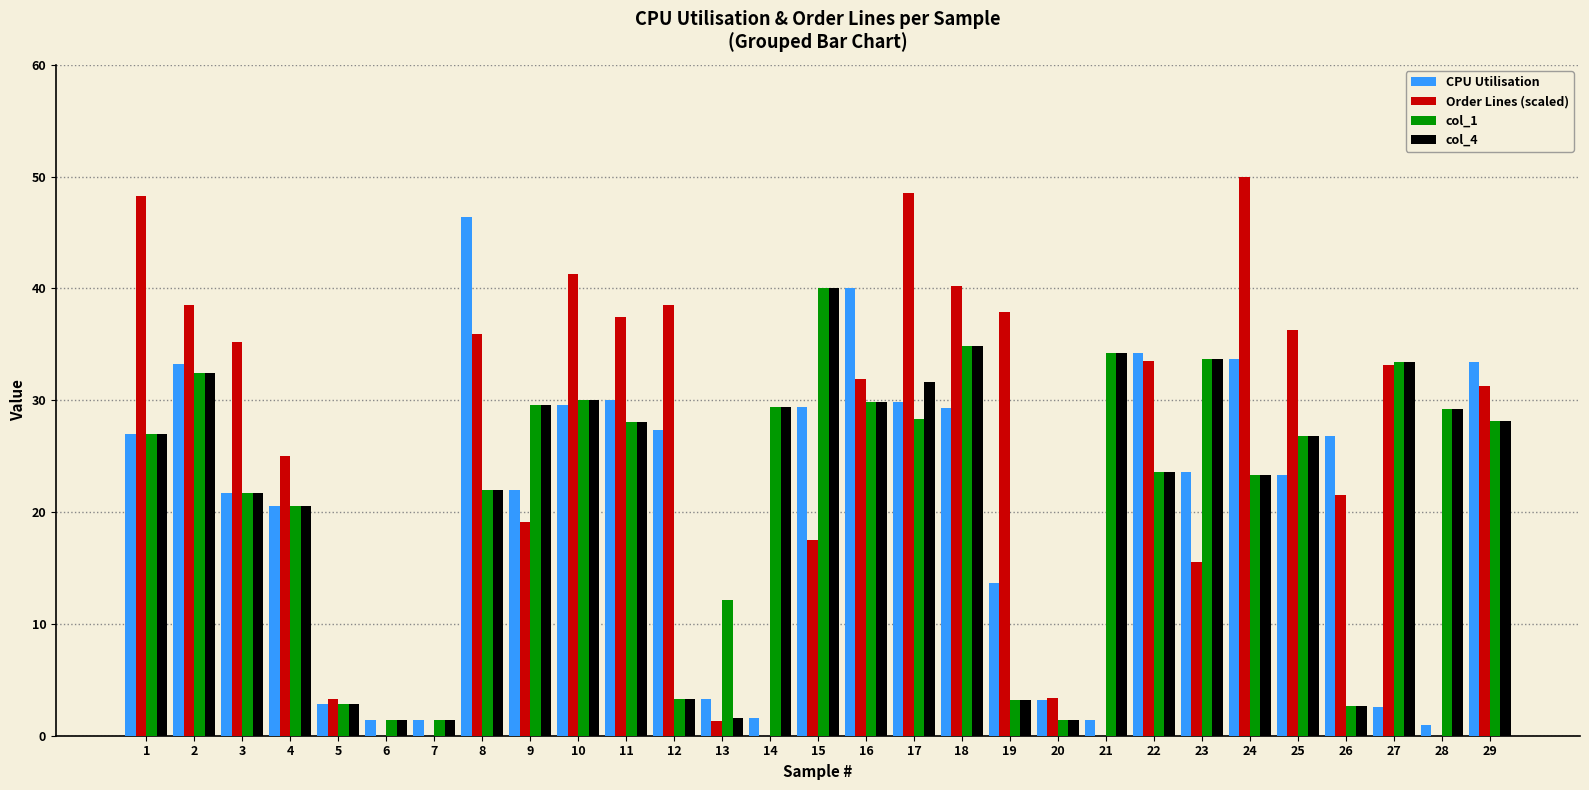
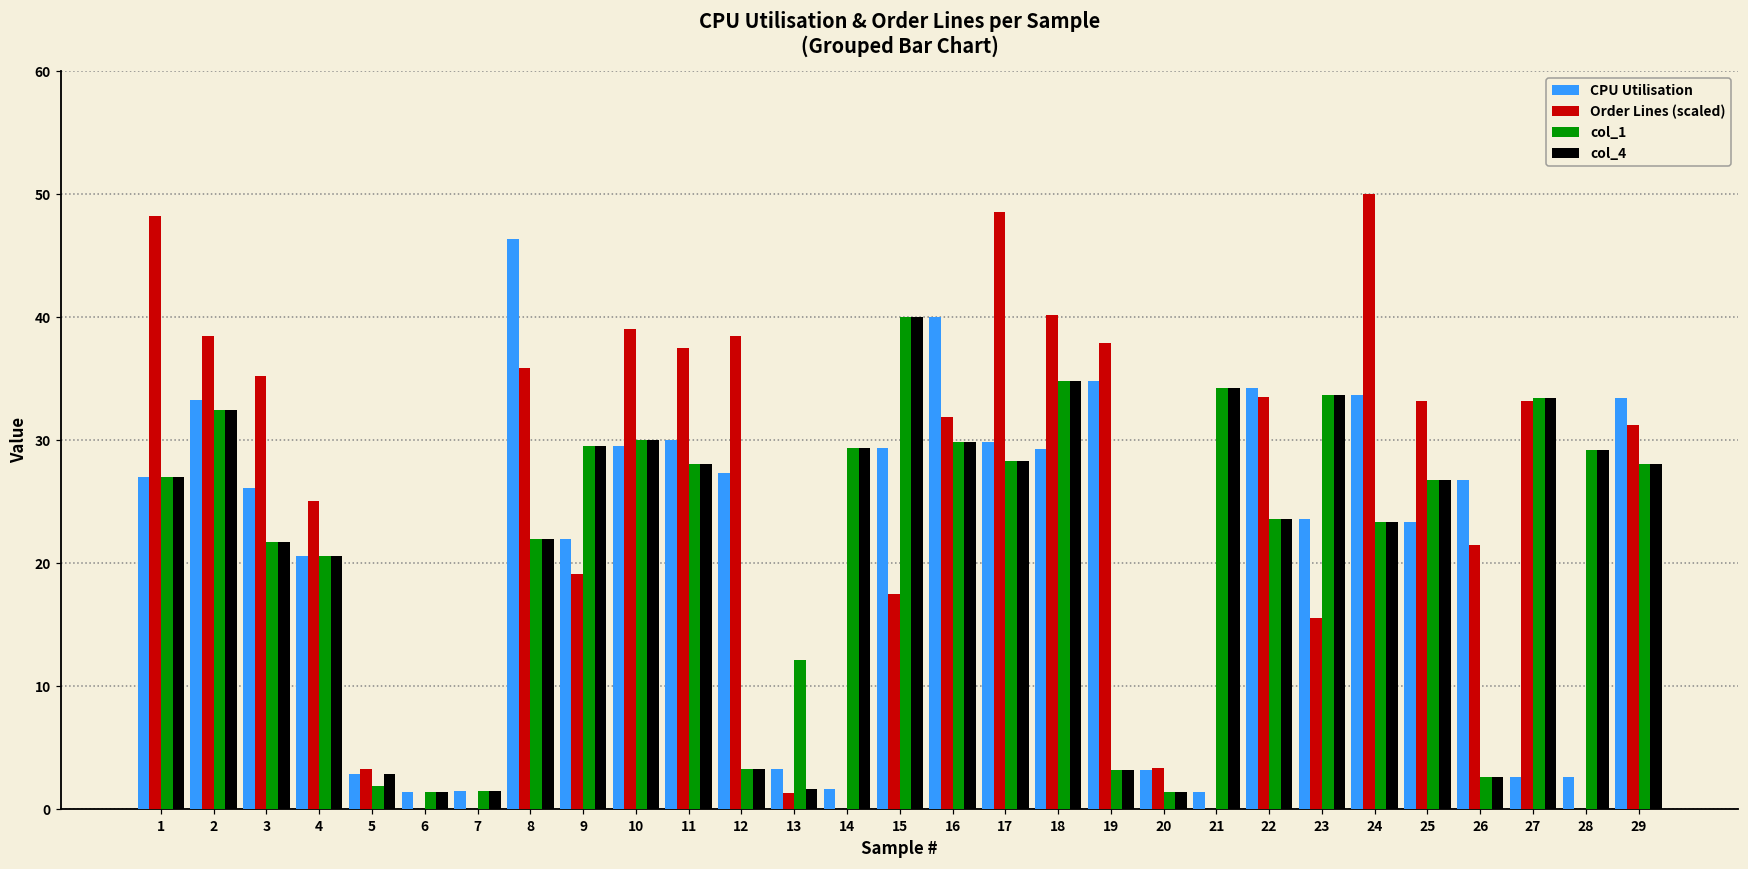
CPU Utilisation, 3: 21.7 -> 26.1
col_1, 5: 2.9 -> 1.9
Order Lines (scaled), 10: 41.3 -> 39.1
col_4, 17: 31.6 -> 28.3
CPU Utilisation, 19: 13.6 -> 34.8
Order Lines (scaled), 25: 36.3 -> 33.2
CPU Utilisation, 28: 1.0 -> 2.6
